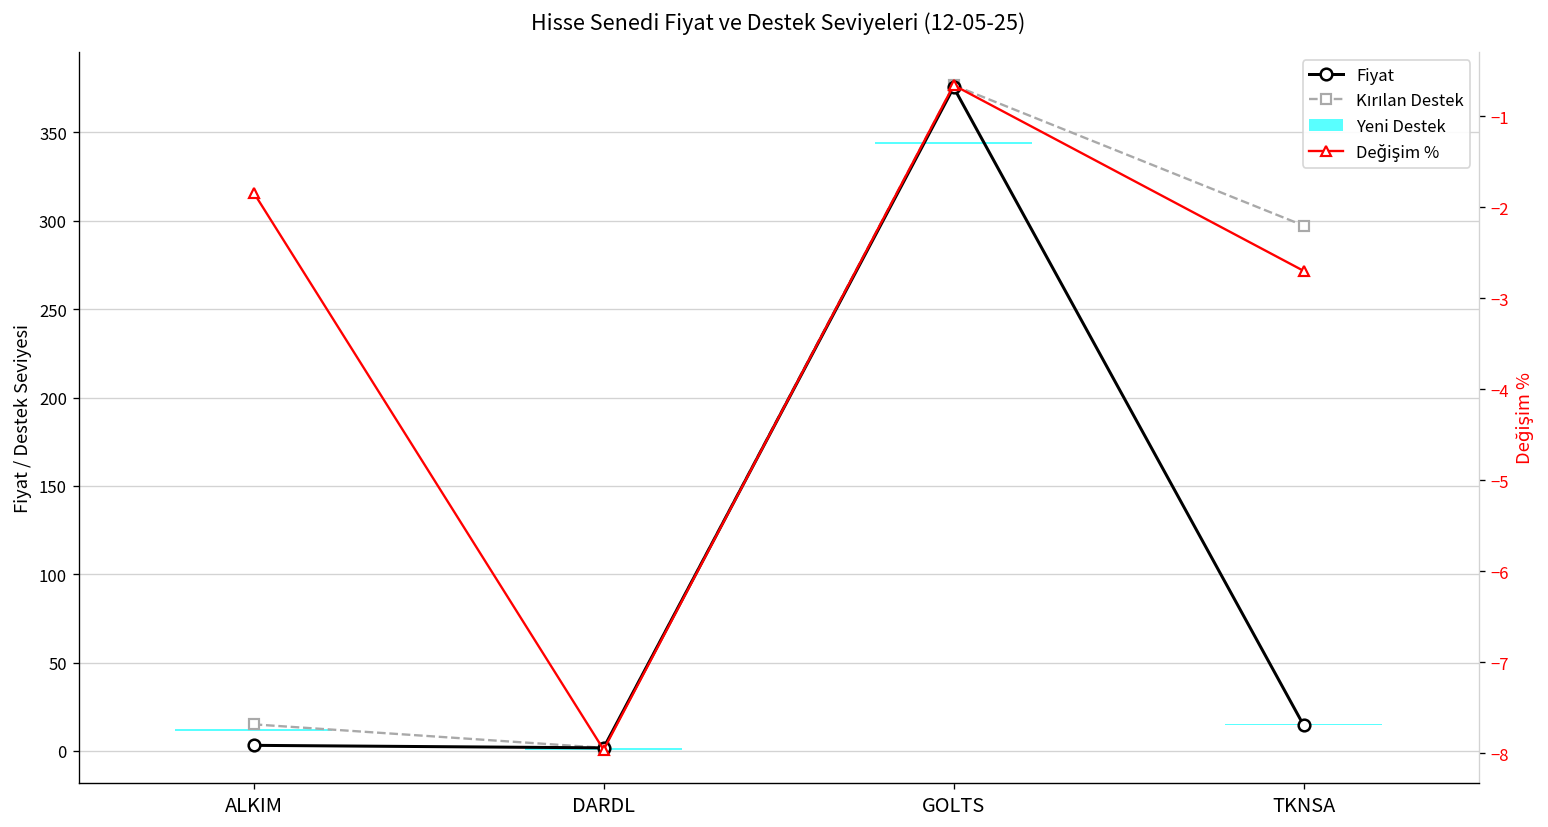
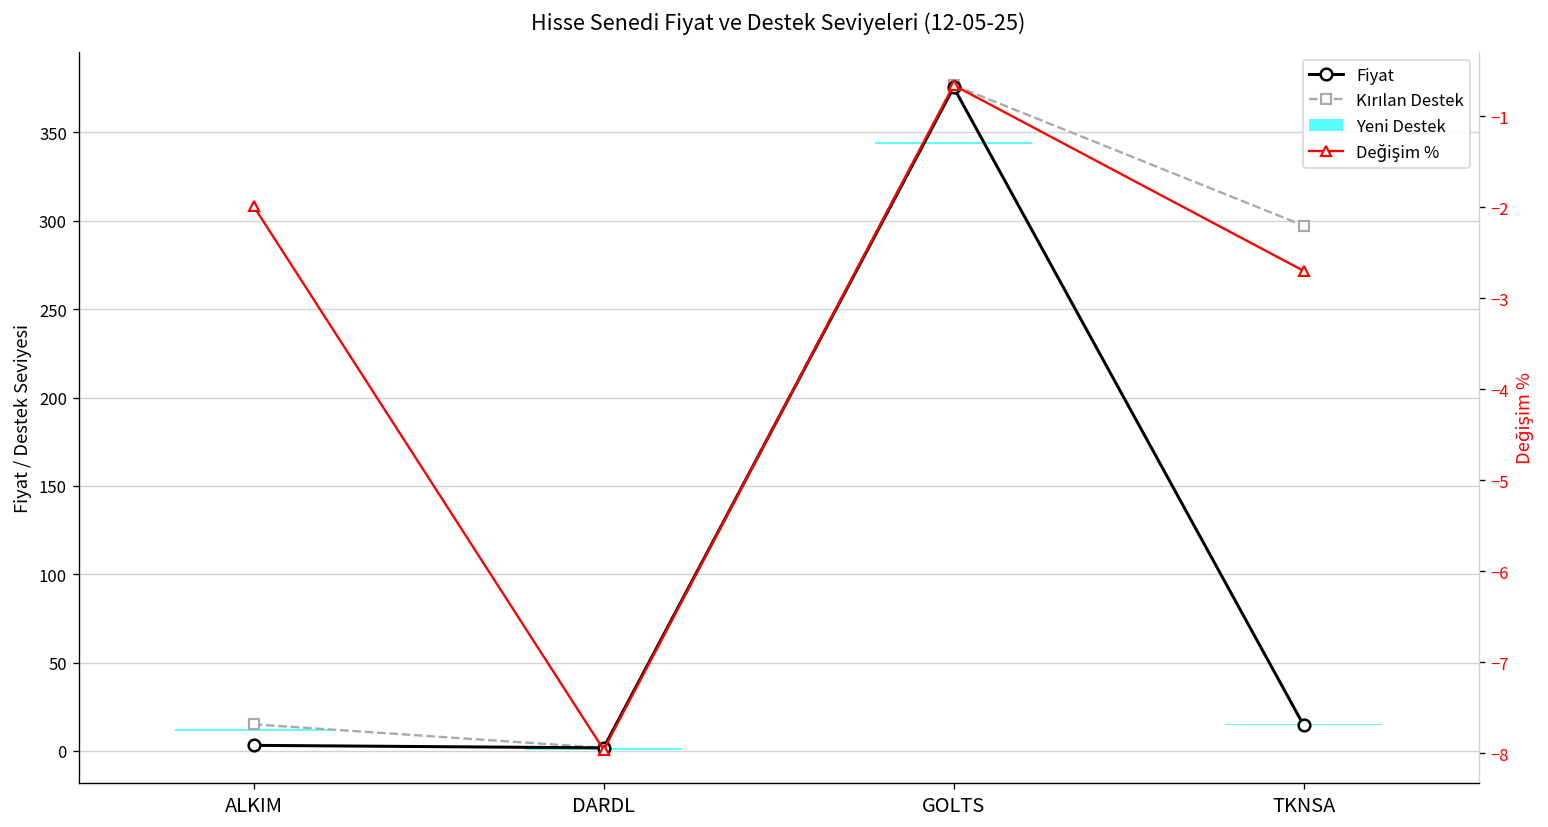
Değişim %, ALKIM: -1.8 -> -2.0
